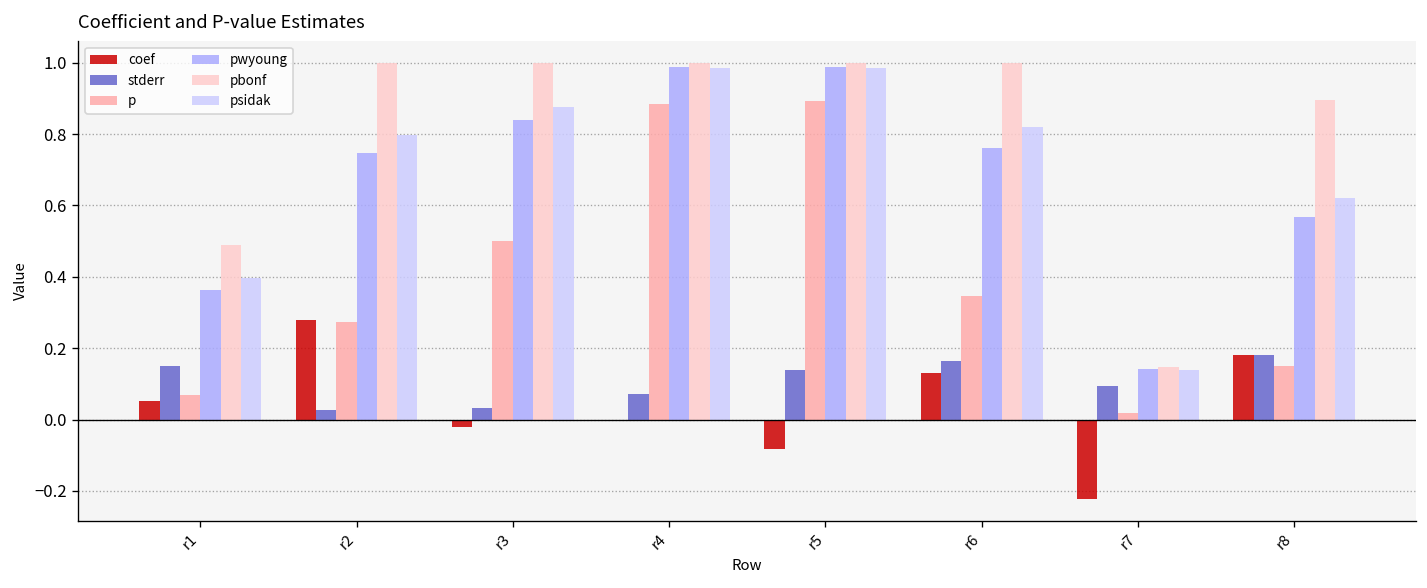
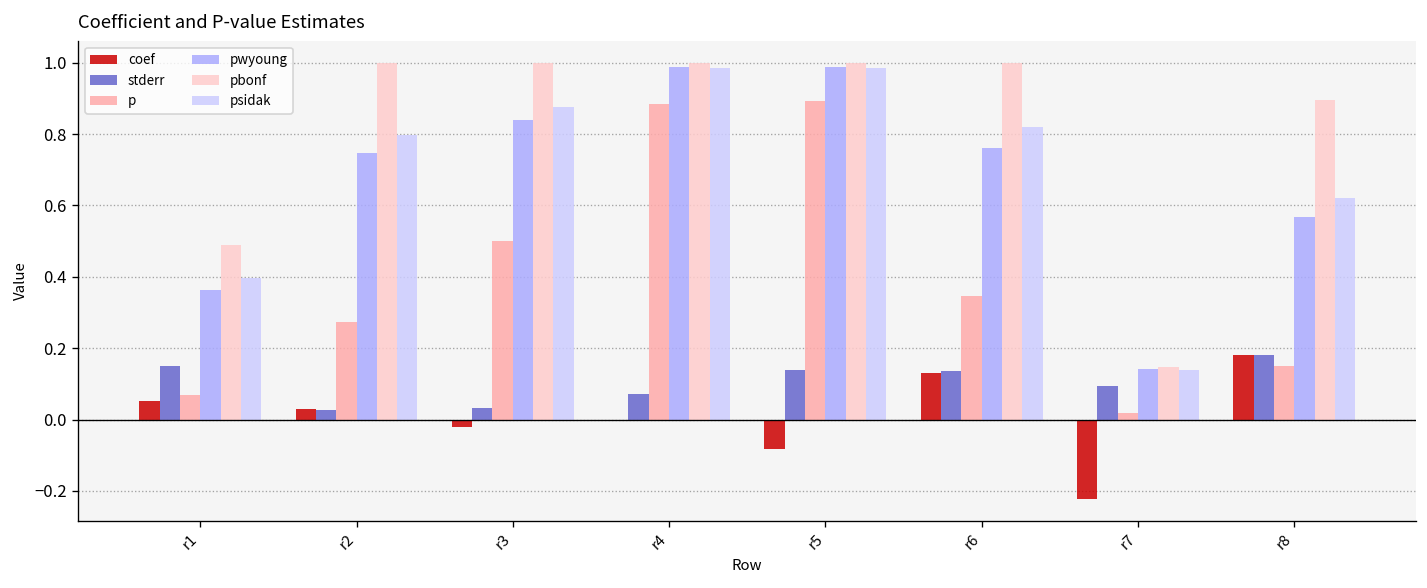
coef, r2: 0.28 -> 0.03
stderr, r6: 0.17 -> 0.14
